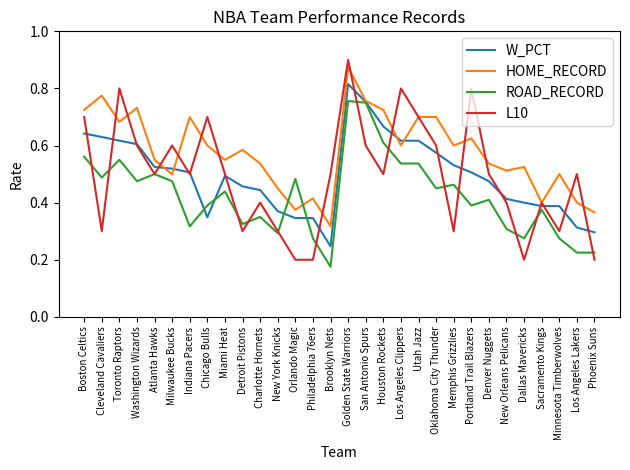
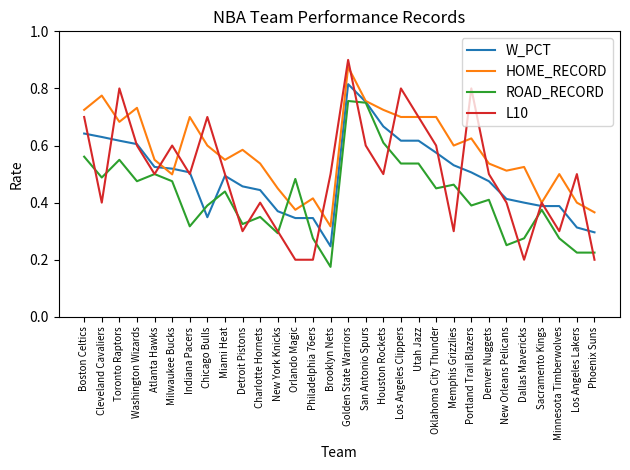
L10, Cleveland Cavaliers: 0.3 -> 0.4
HOME_RECORD, Los Angeles Clippers: 0.6 -> 0.7
ROAD_RECORD, New Orleans Pelicans: 0.31 -> 0.25
